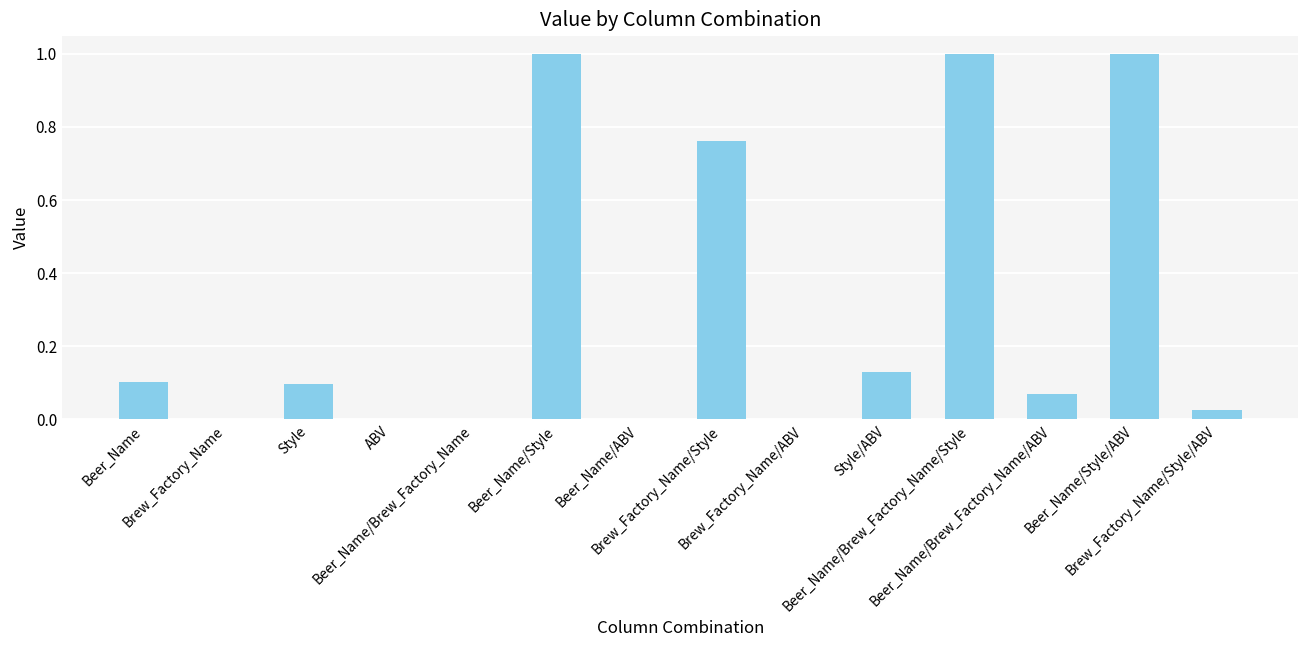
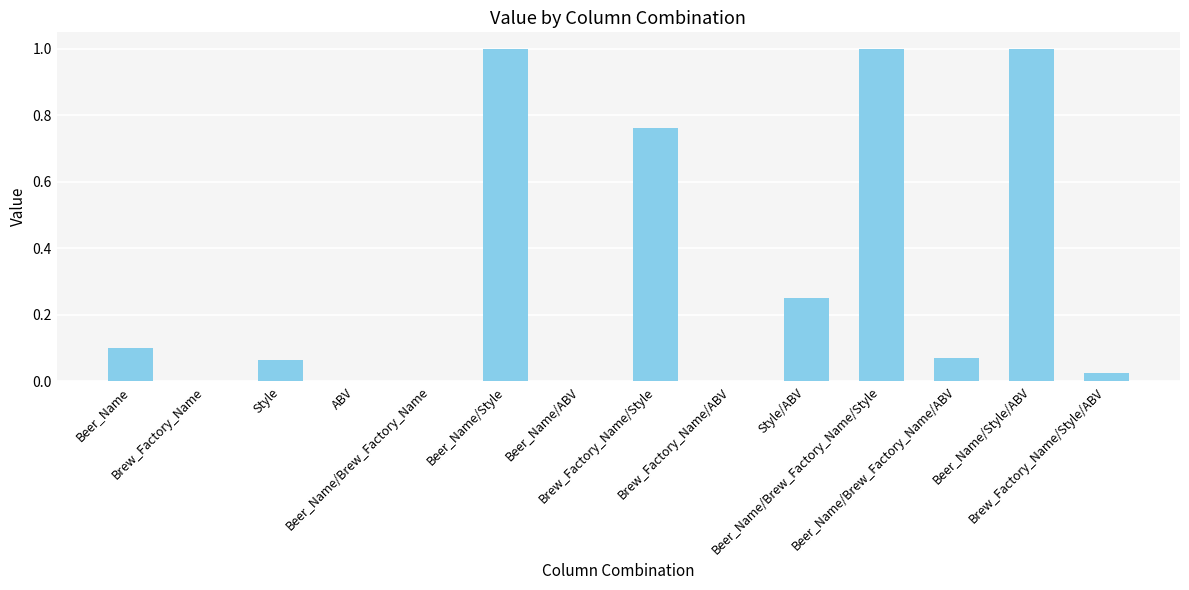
Style: 0.10 -> 0.06
Style/ABV: 0.13 -> 0.25
